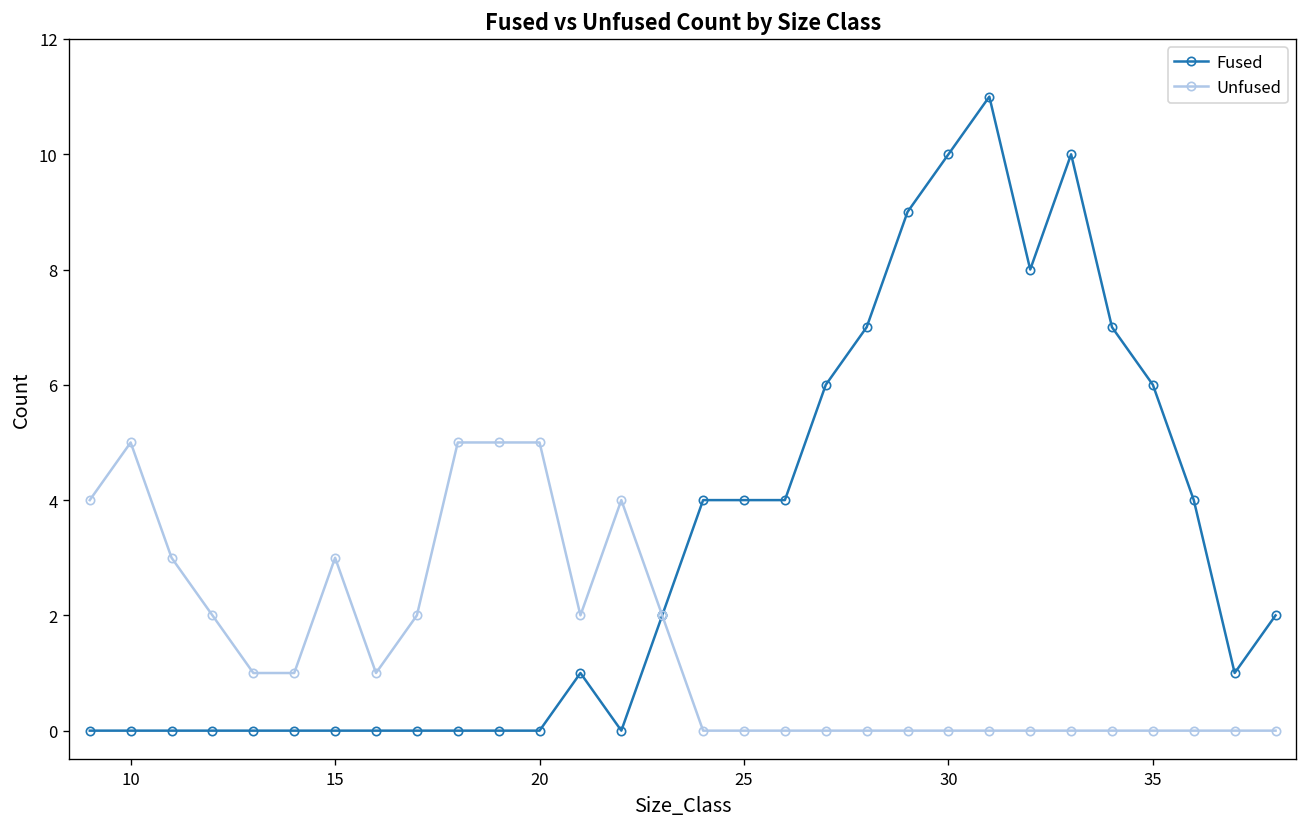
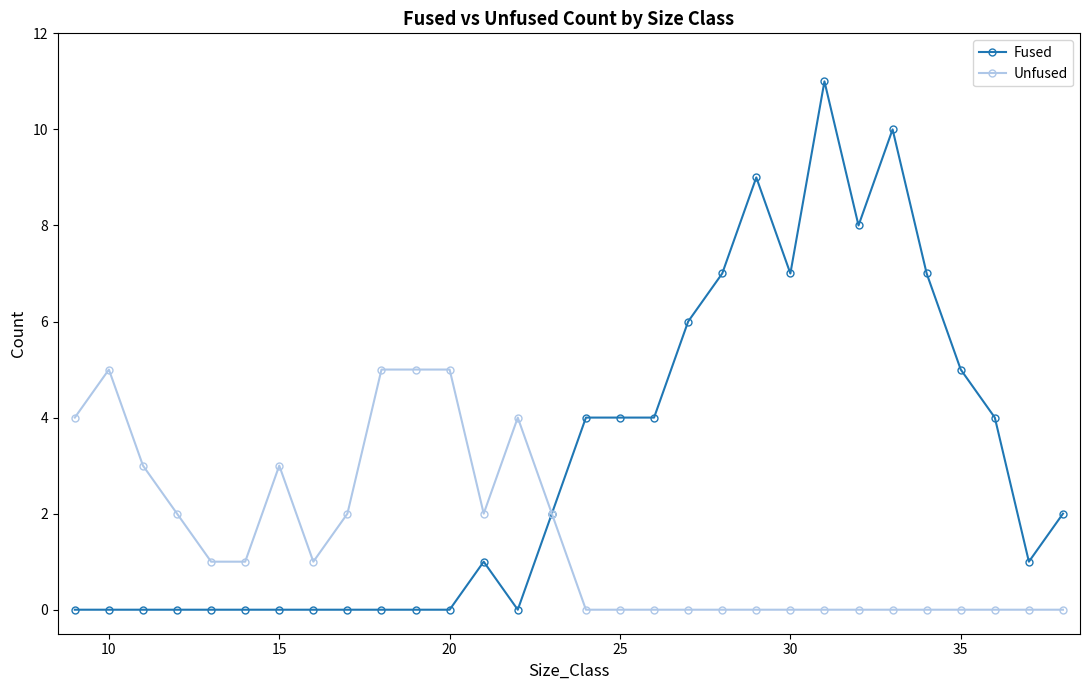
Fused, 30: 10 -> 7
Fused, 35: 6 -> 5
